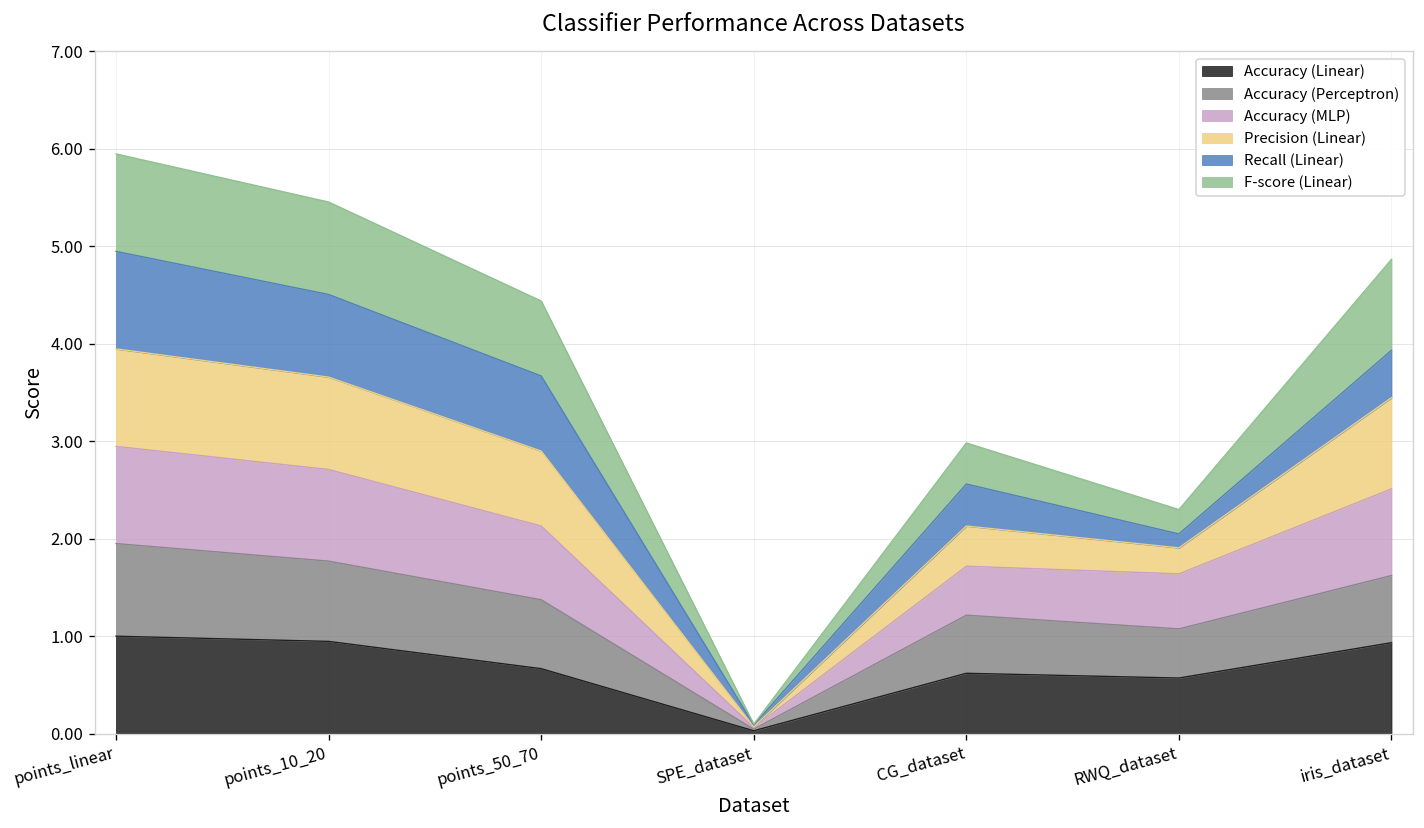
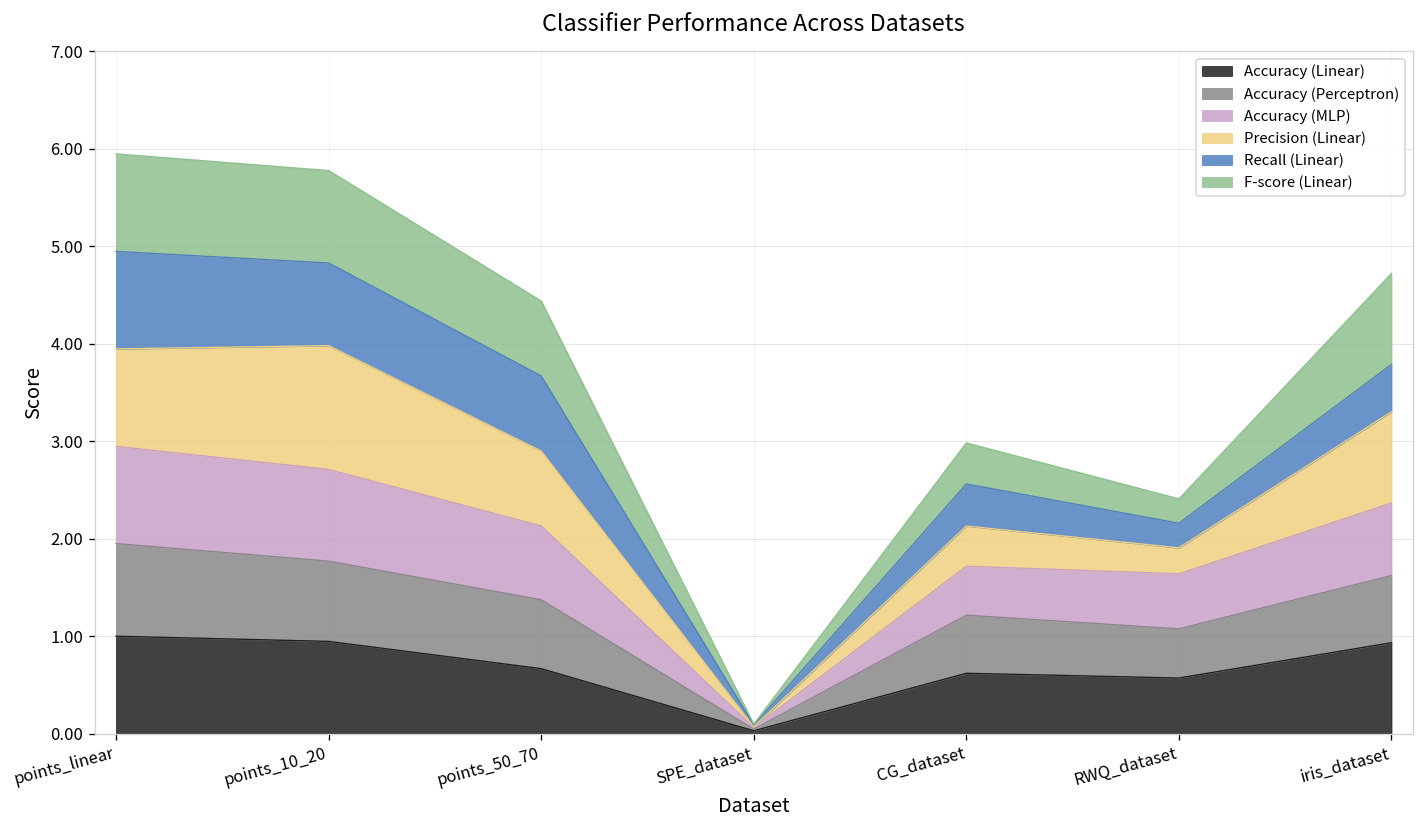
Precision (Linear), points_10_20: 0.9 -> 1.3
Recall (Linear), RWQ_dataset: 0.1 -> 0.3
Accuracy (MLP), iris_dataset: 0.9 -> 0.7
